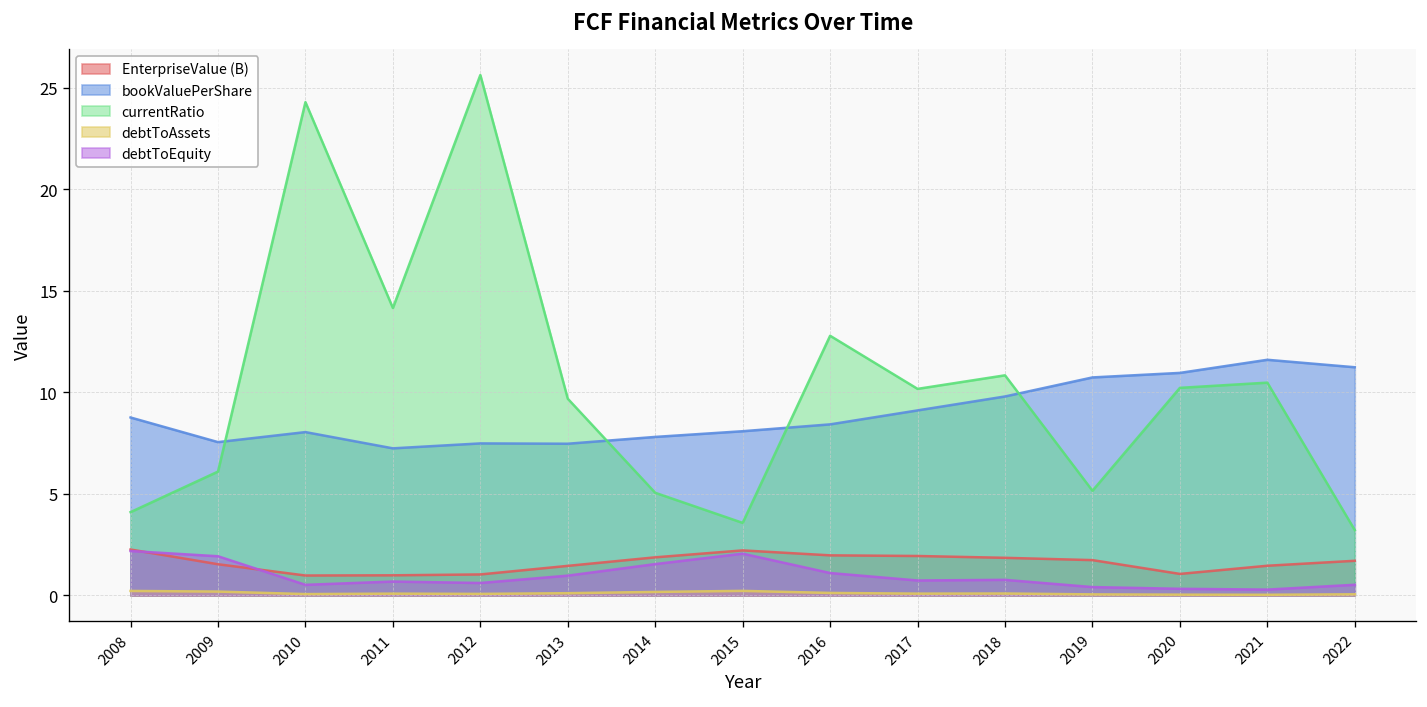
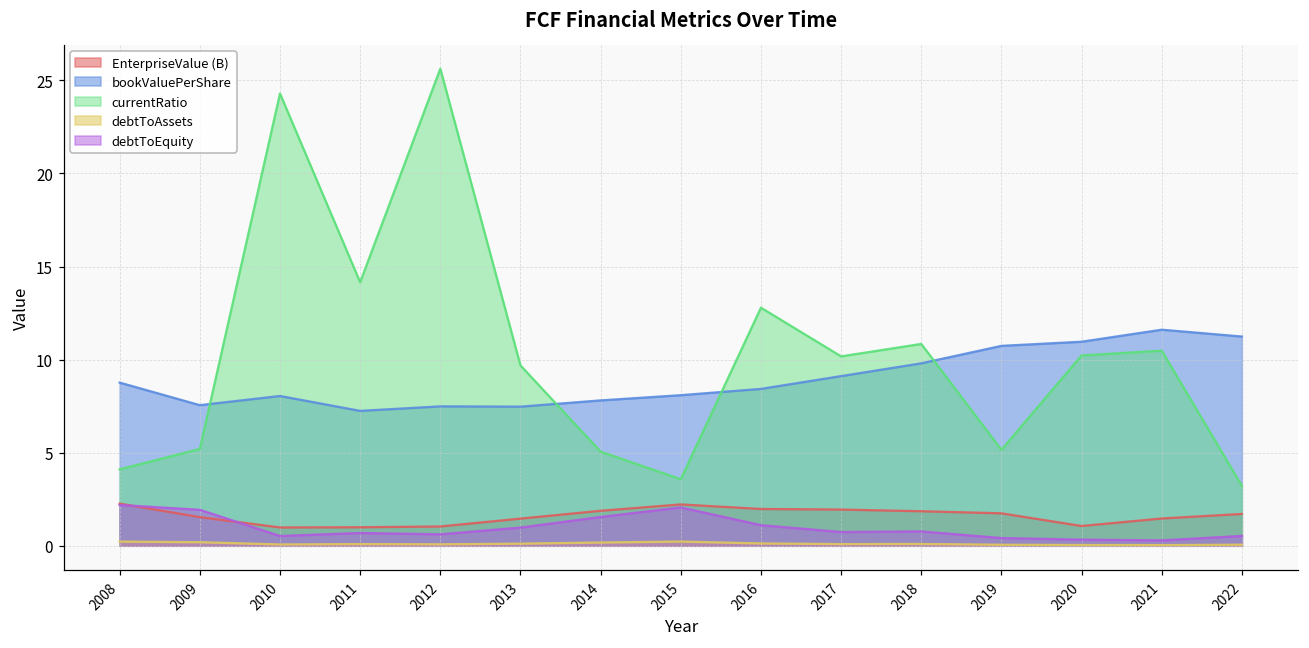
currentRatio, 2009: 6.1 -> 5.2
